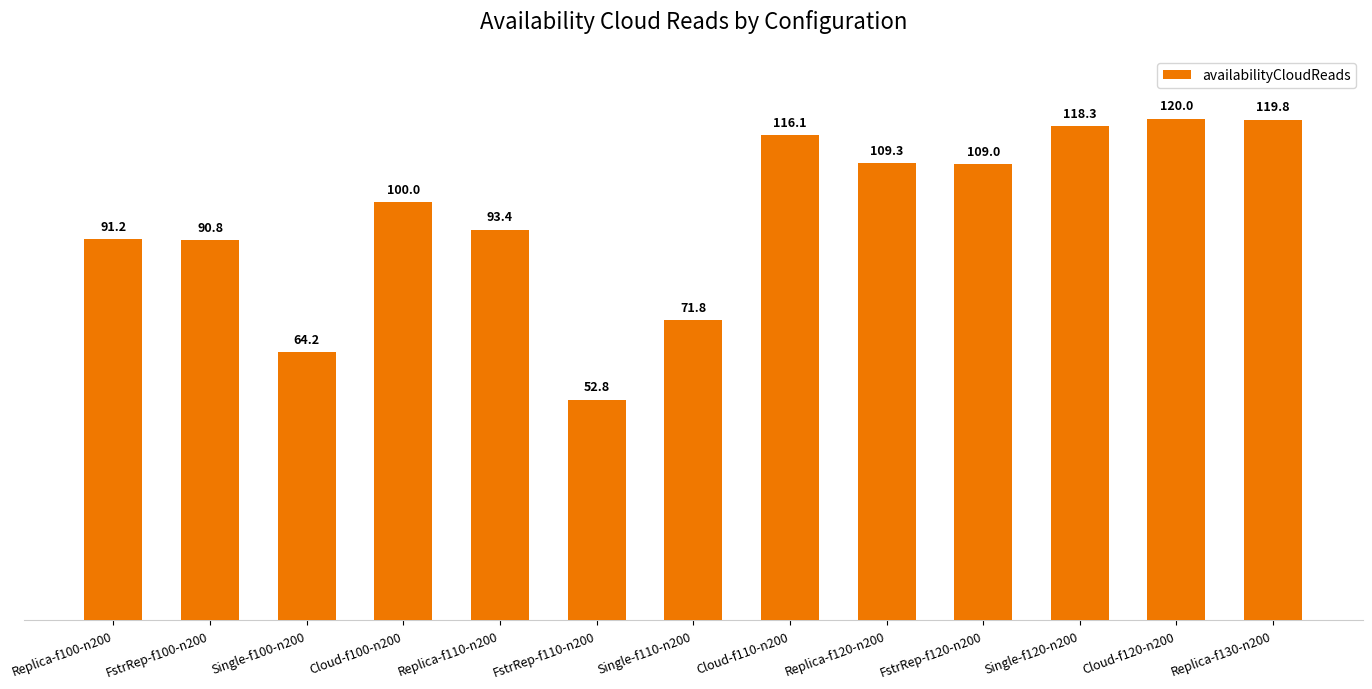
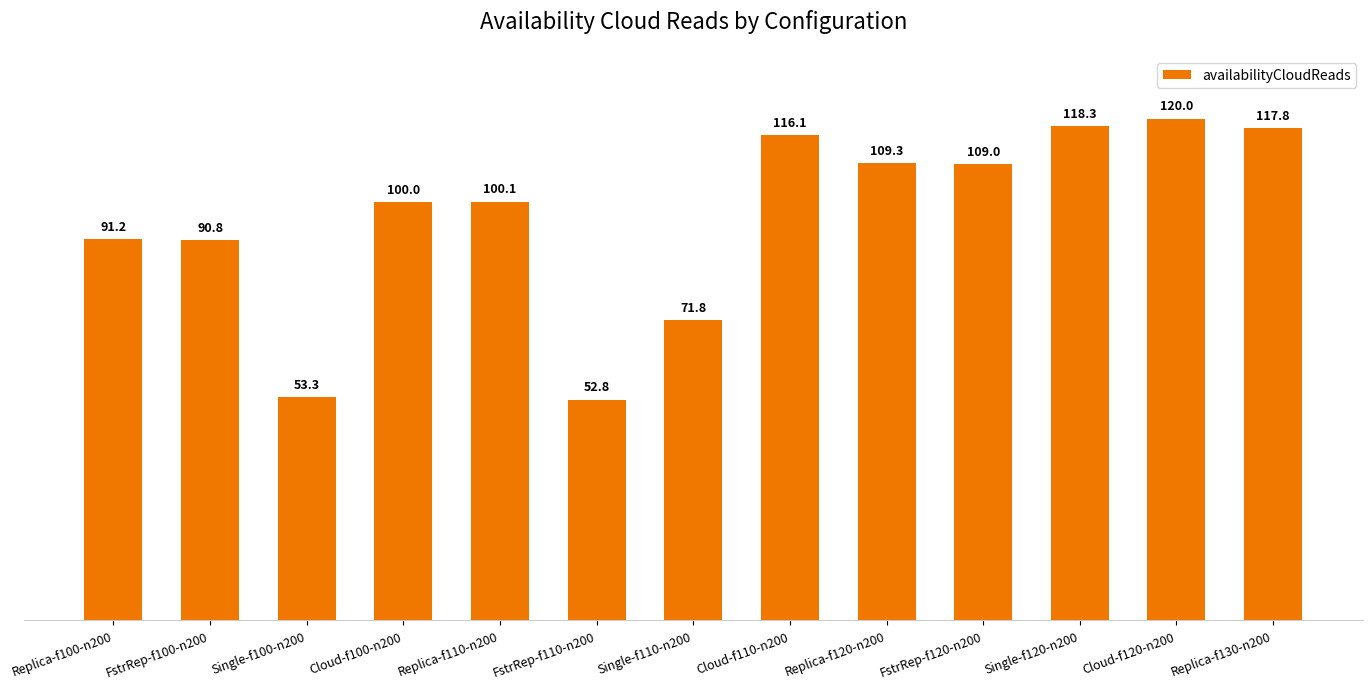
Single-f100-n200: 64.2 -> 53.3
Replica-f110-n200: 93.4 -> 100.1
Replica-f130-n200: 119.8 -> 117.8
